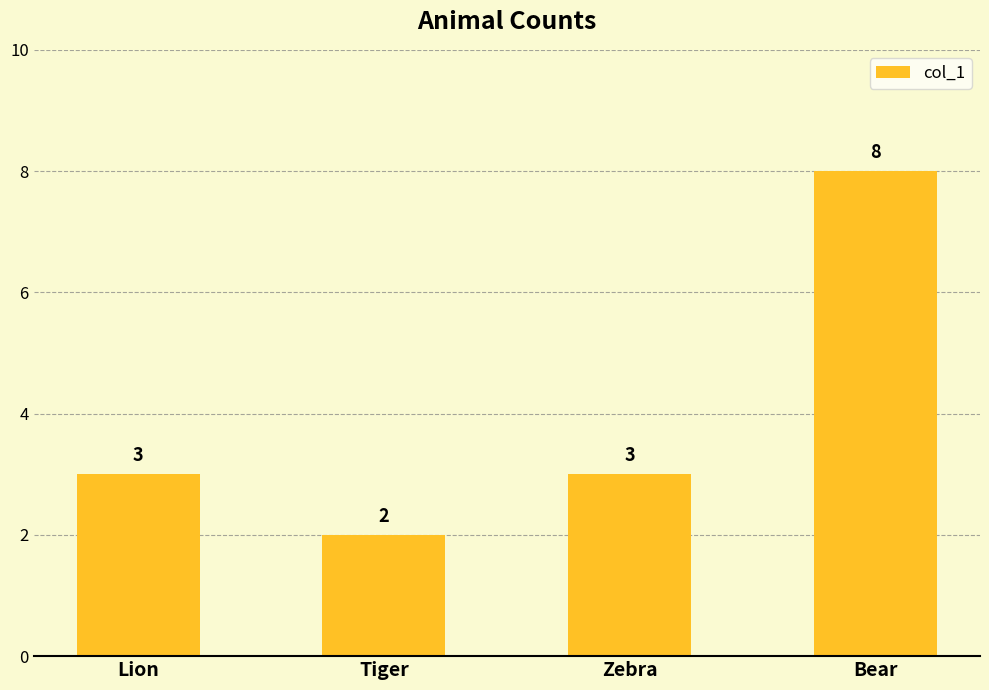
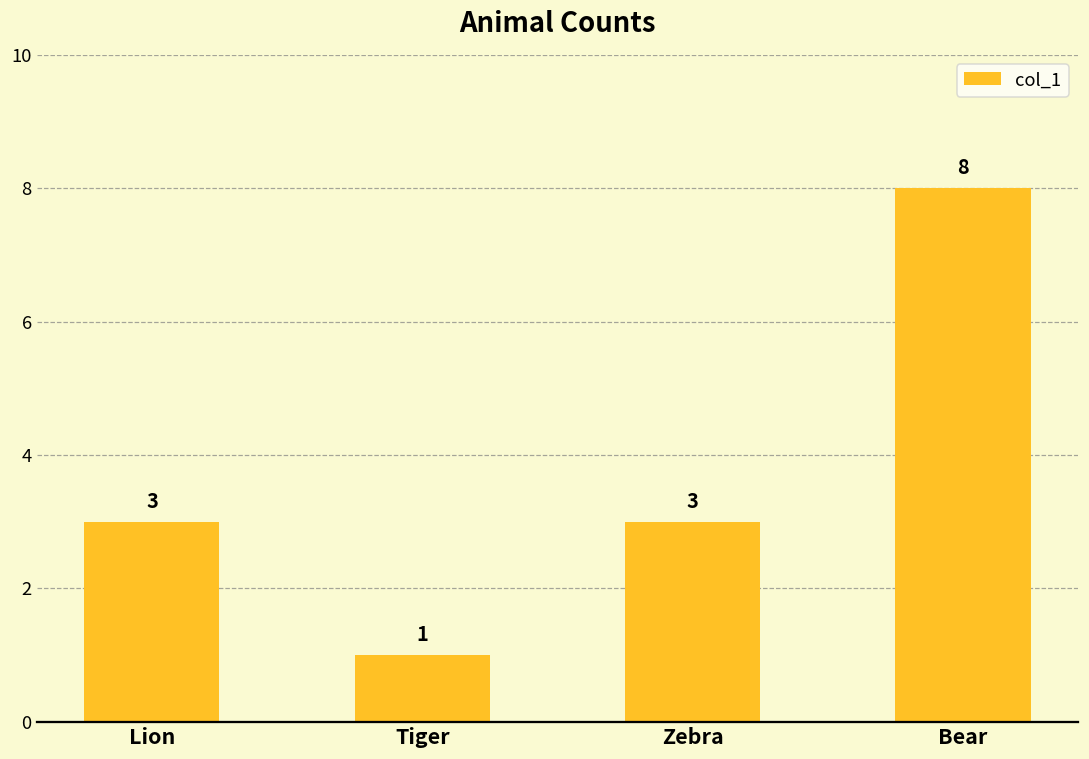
Tiger: 2 -> 1
